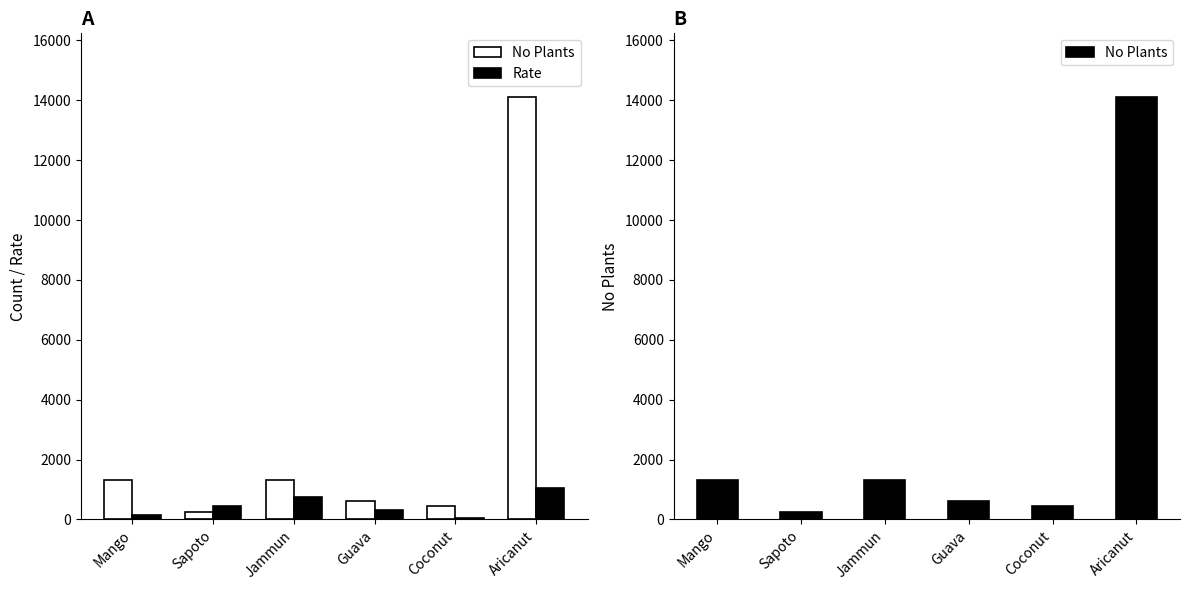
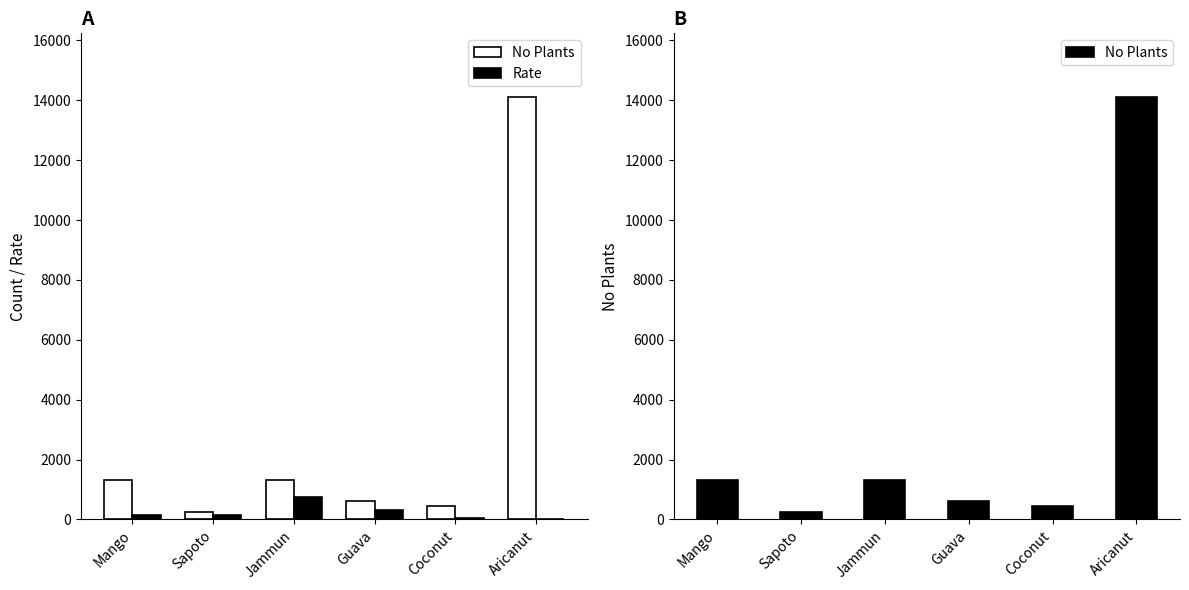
A, Rate, Sapoto: 500 -> 100
A, Rate, Aricanut: 1100 -> 0
